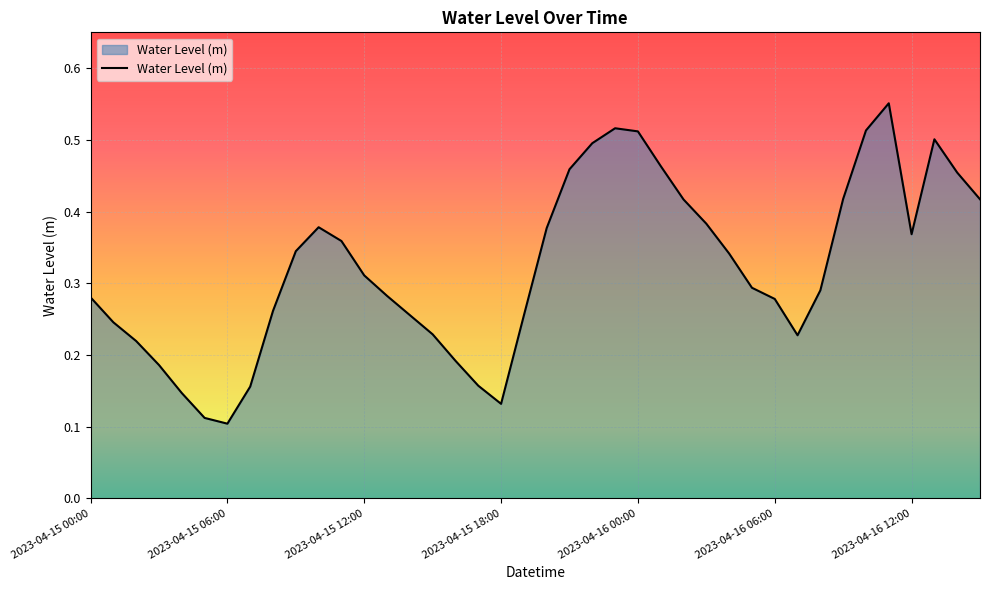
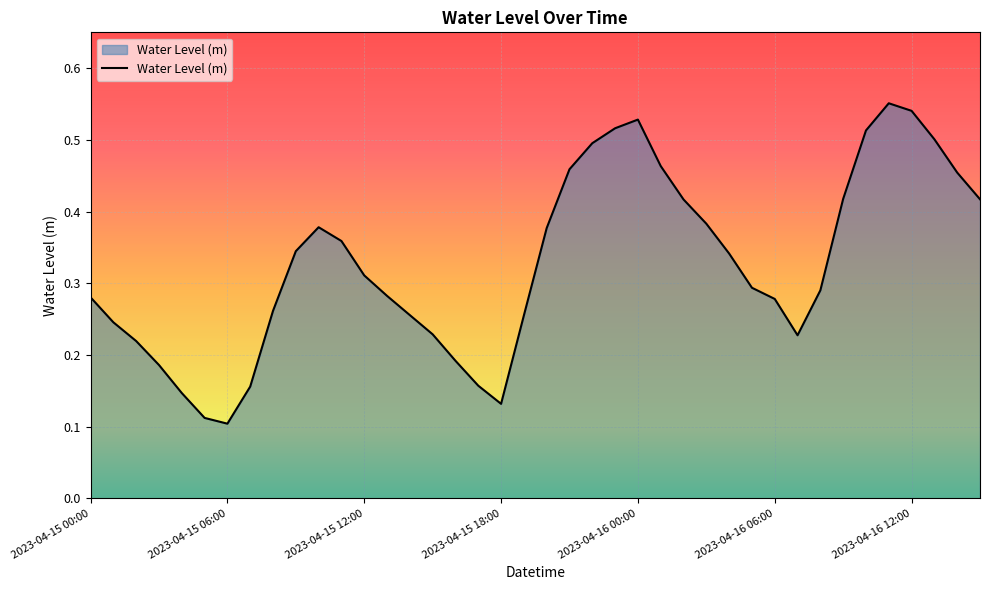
2023-04-16 00:00: 0.51 -> 0.53
2023-04-16 12:00: 0.37 -> 0.54
